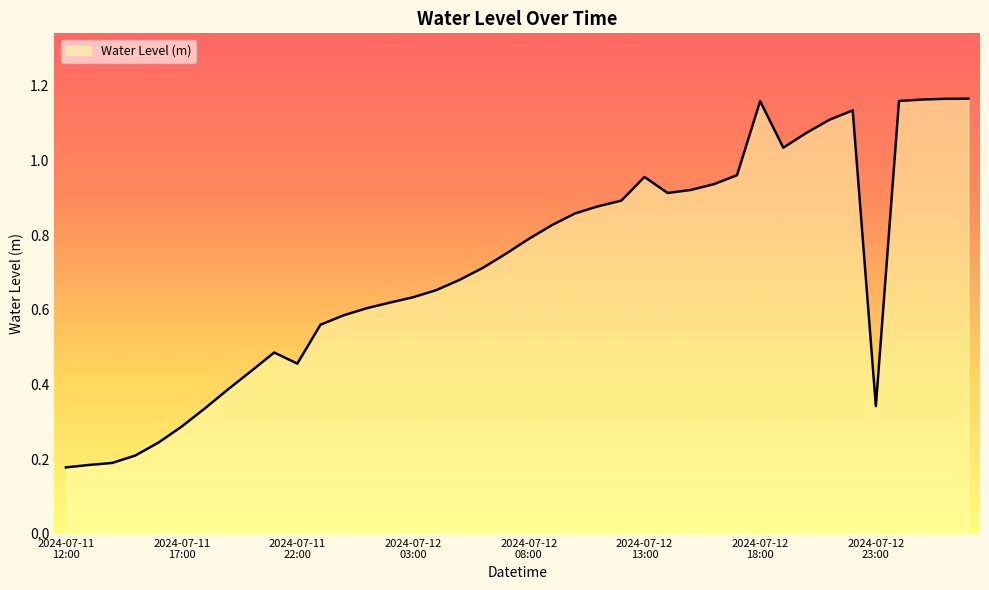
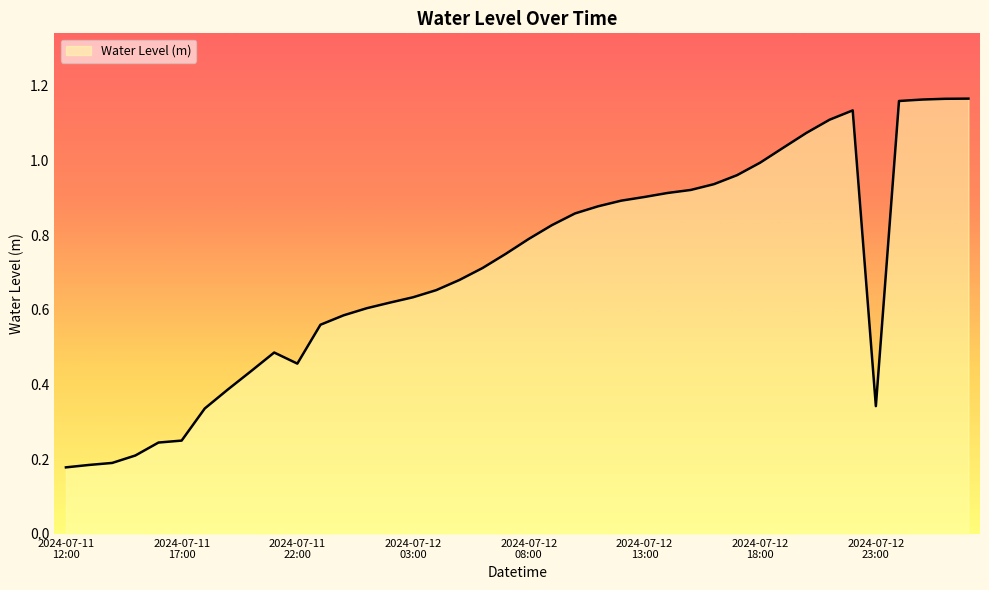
2024-07-11 17:00: 0.29 -> 0.25
2024-07-12 13:00: 0.96 -> 0.90
2024-07-12 18:00: 1.16 -> 0.99
